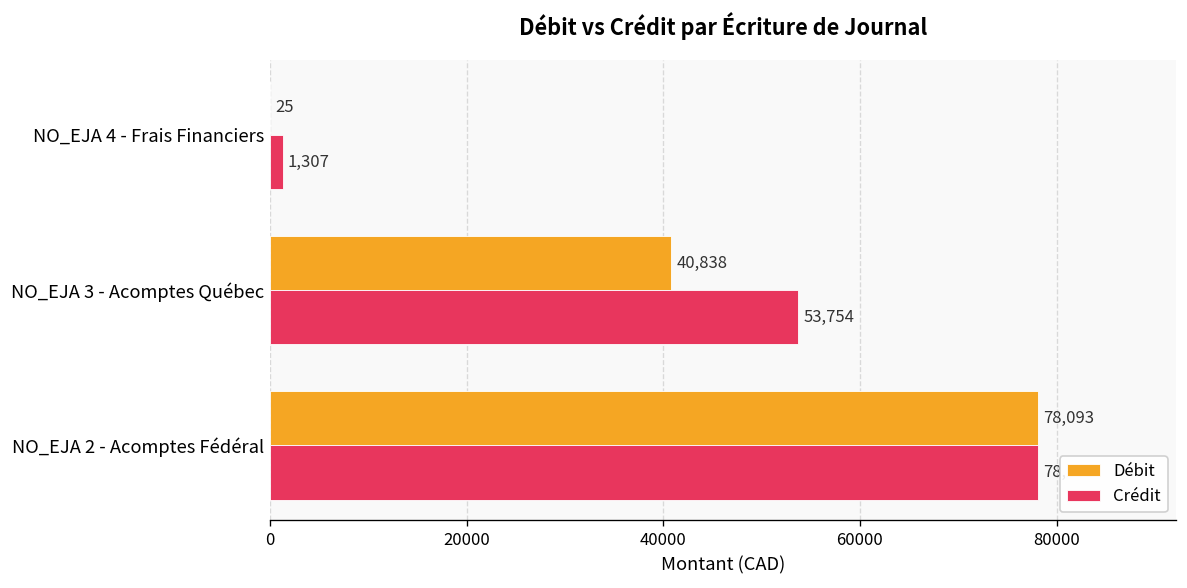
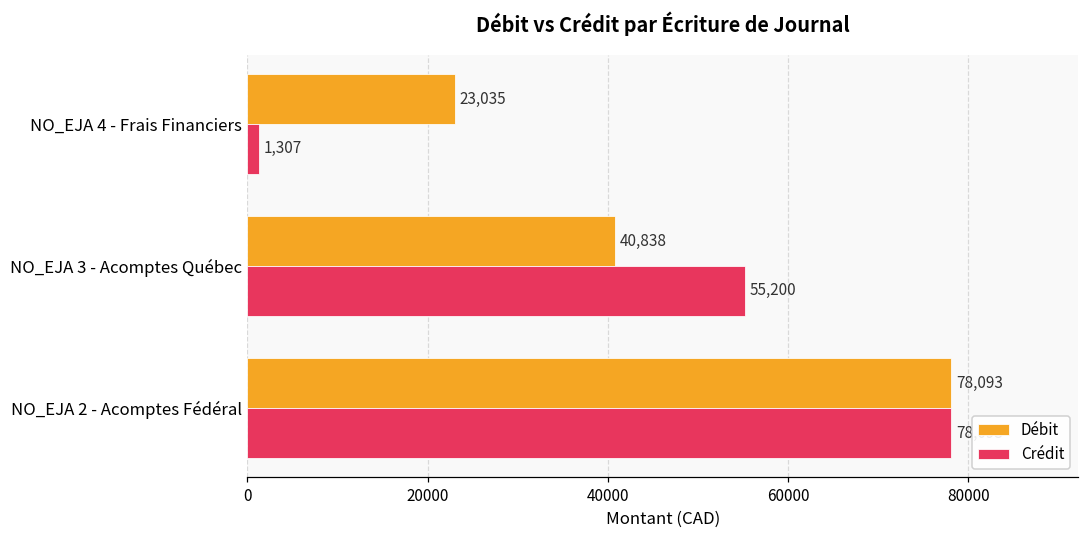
Débit, NO_EJA 4 - Frais Financiers: 25 -> 23,035
Crédit, NO_EJA 3 - Acomptes Québec: 53,754 -> 55,200
